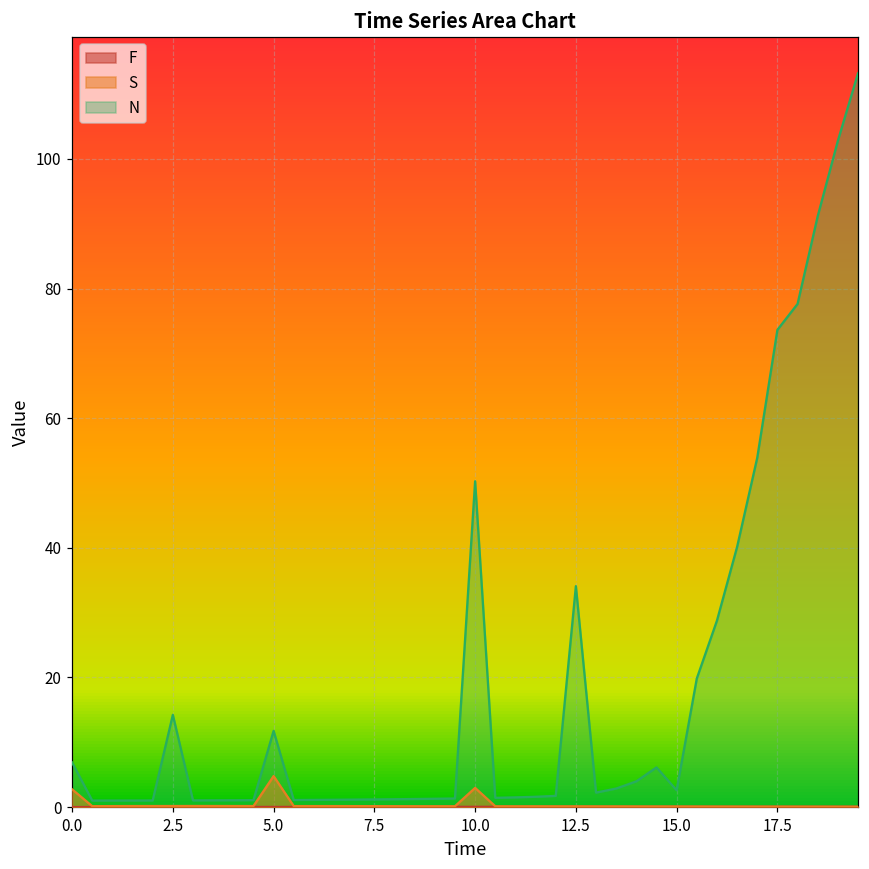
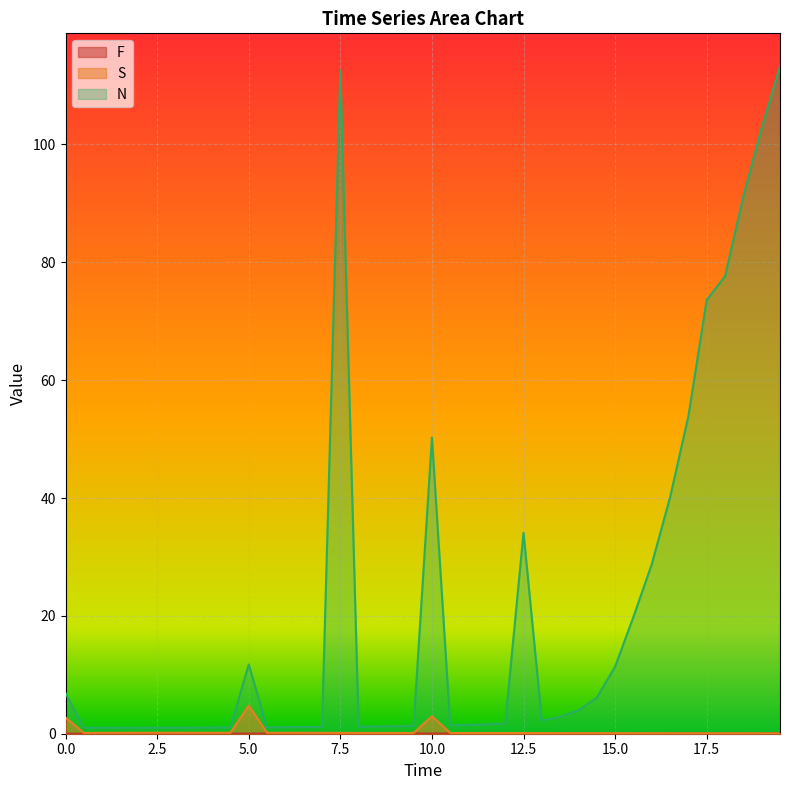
N, 2.5: 14 -> 1
N, 7.5: 1 -> 113
N, 15.0: 3 -> 11
